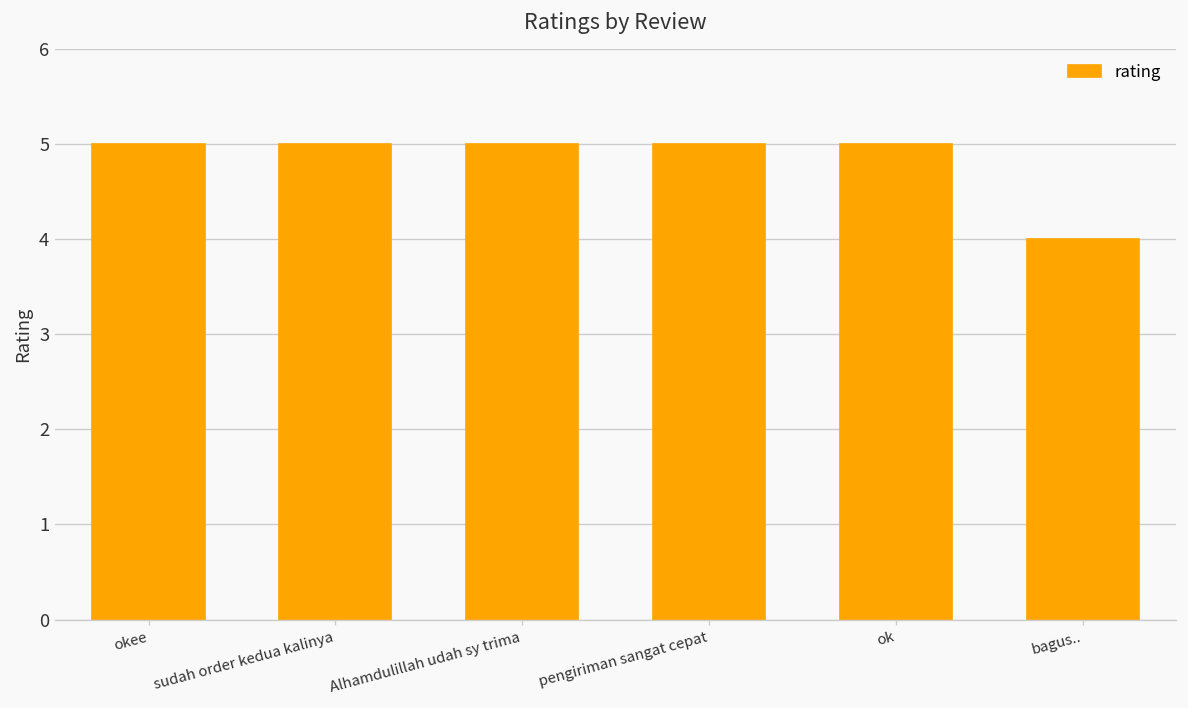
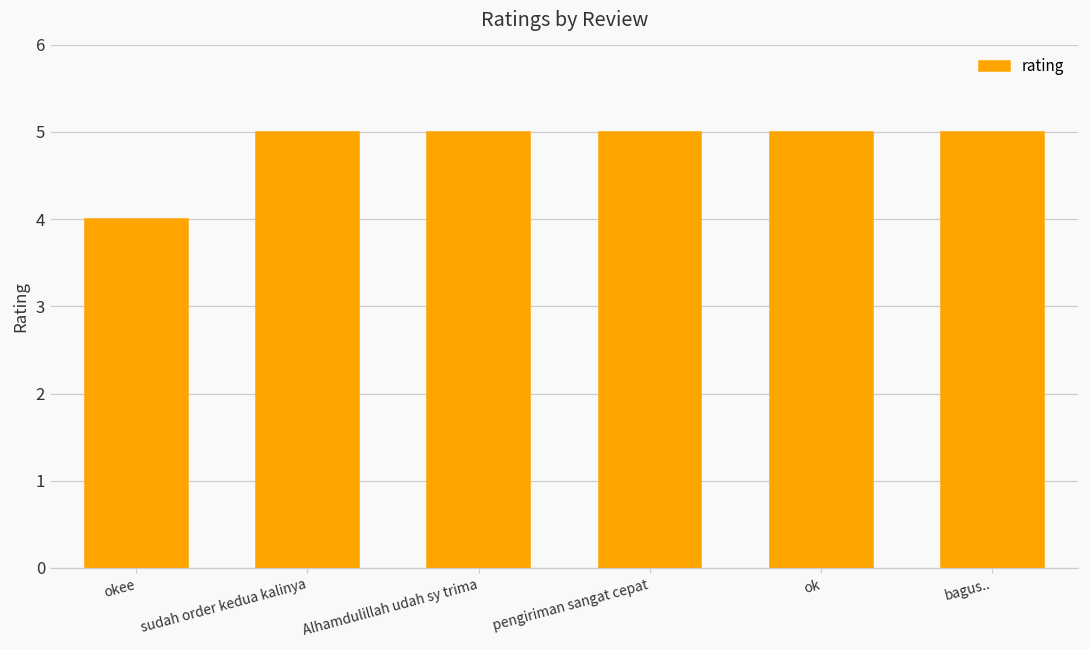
okee: 5 -> 4
bagus..: 4 -> 5
